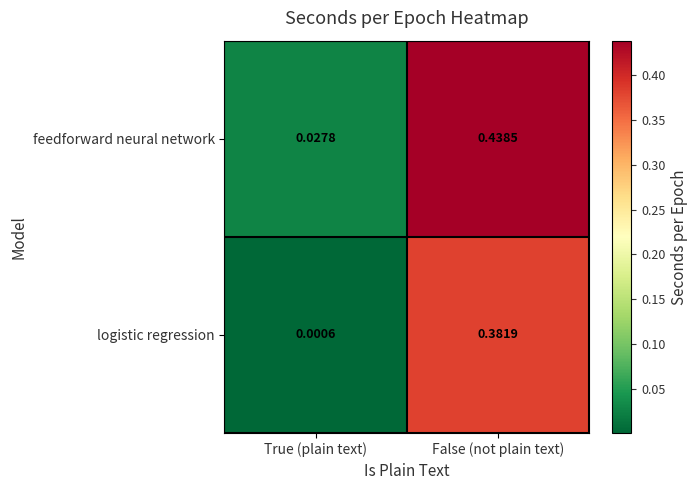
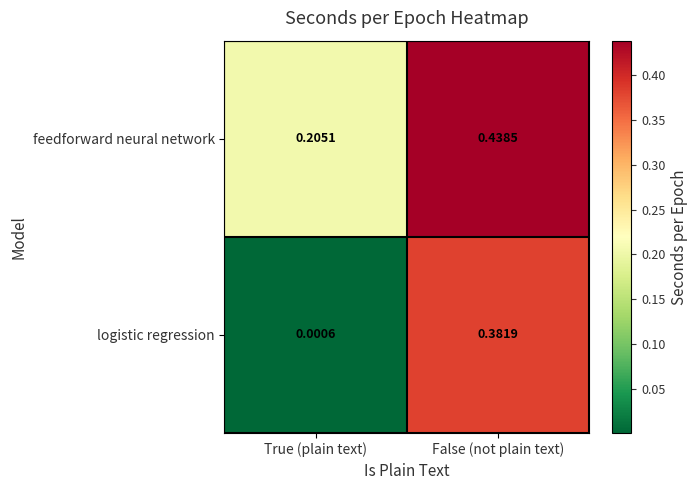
feedforward neural network, True (plain text): 0.0278 -> 0.2051
